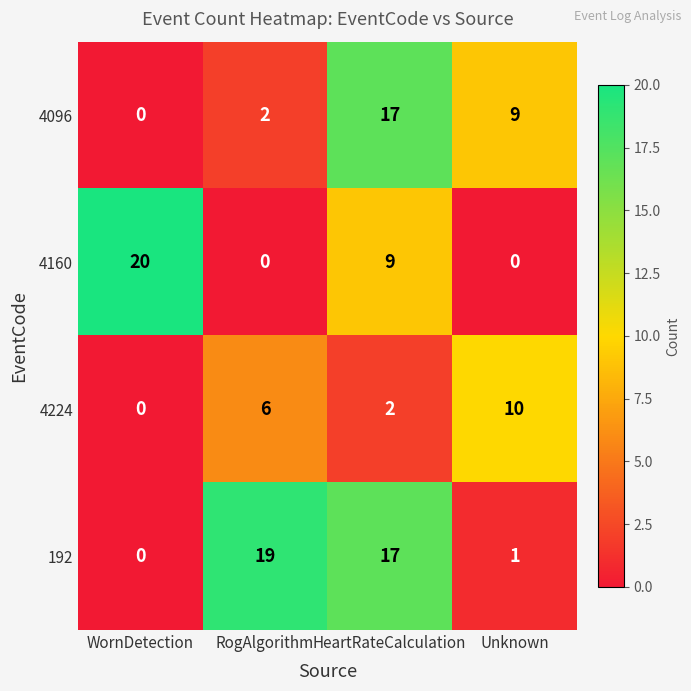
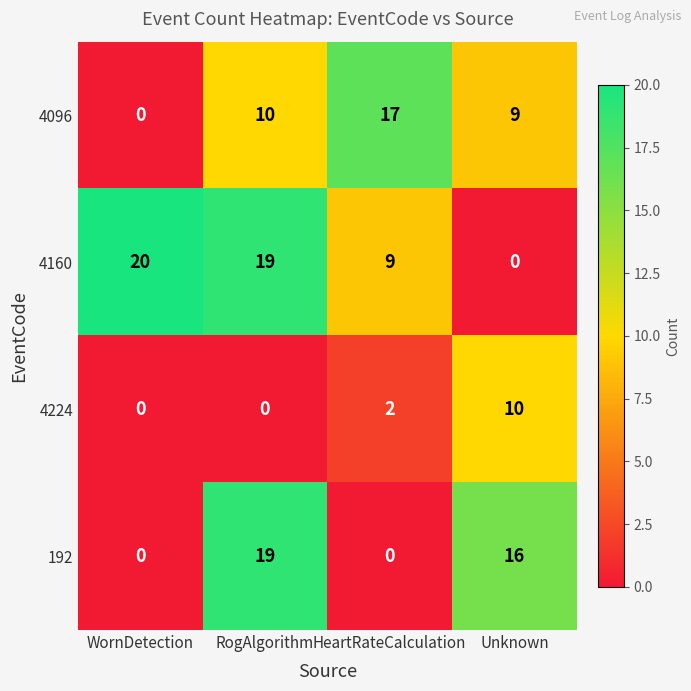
4096, RogAlgorithm: 2 -> 10
4160, RogAlgorithm: 0 -> 19
4224, RogAlgorithm: 6 -> 0
192, HeartRateCalculation: 17 -> 0
192, Unknown: 1 -> 16
